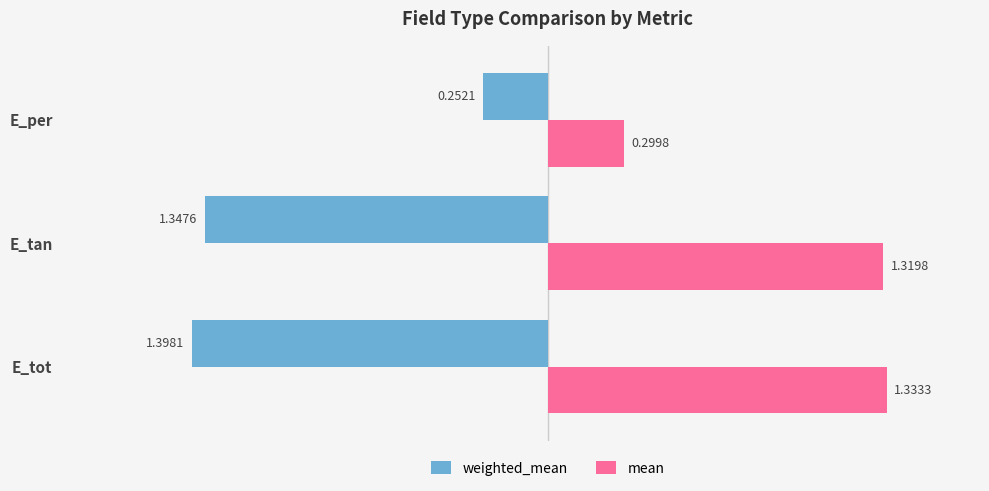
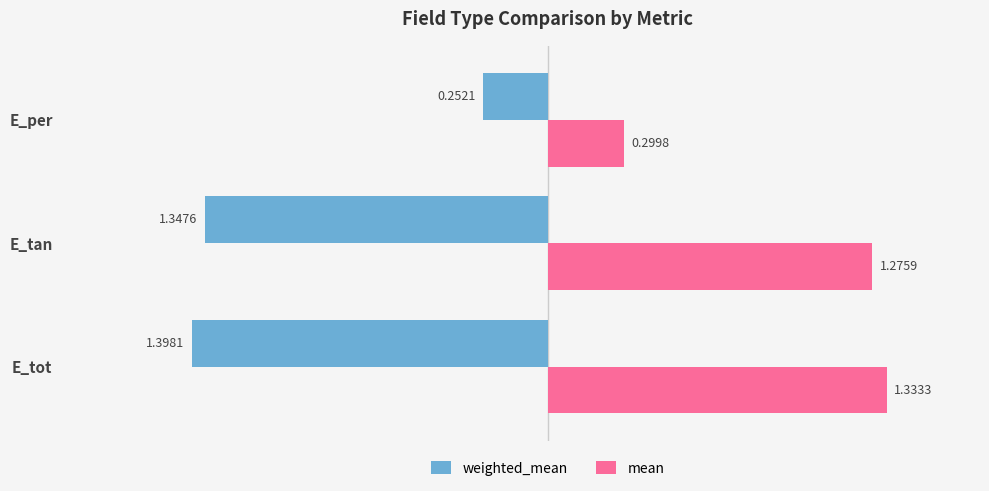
mean, E_tan: 1.3198 -> 1.2759
